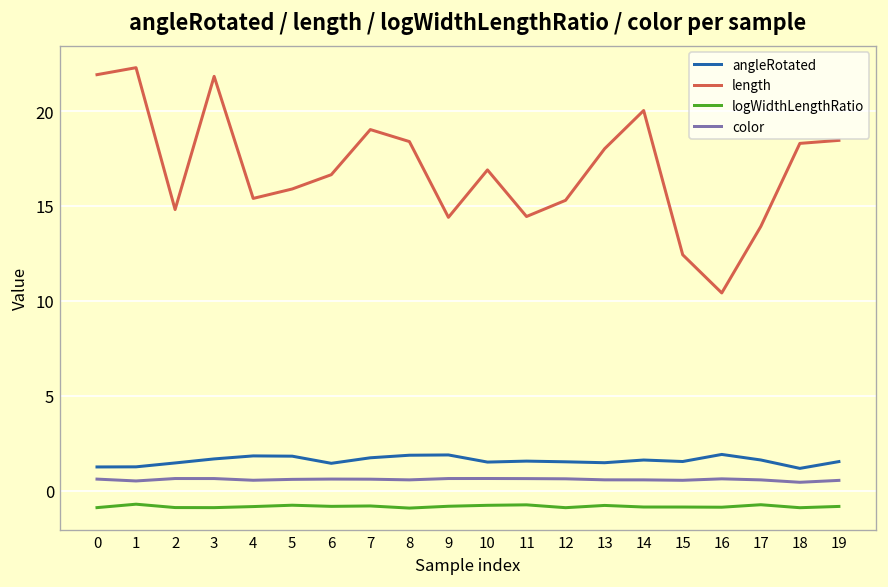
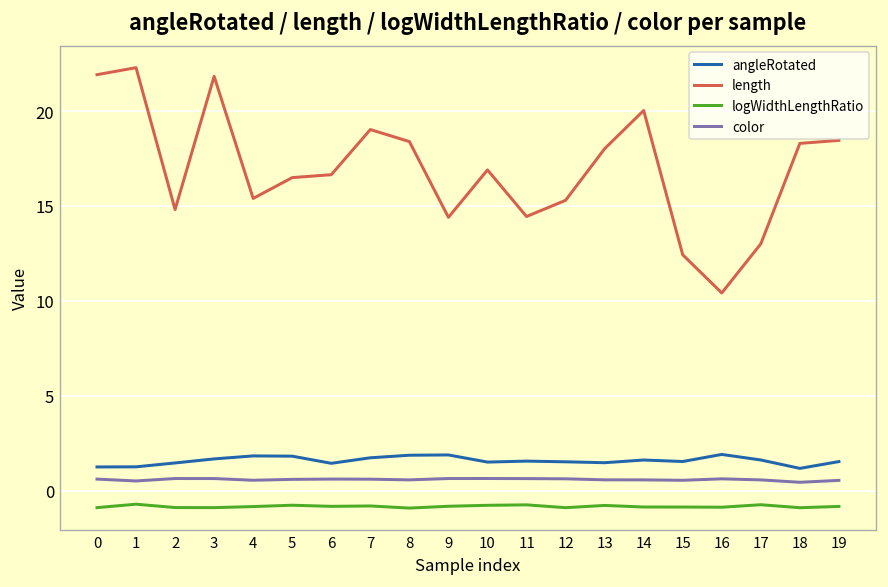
length, 5: 15.9 -> 16.5
length, 17: 13.9 -> 13.0
